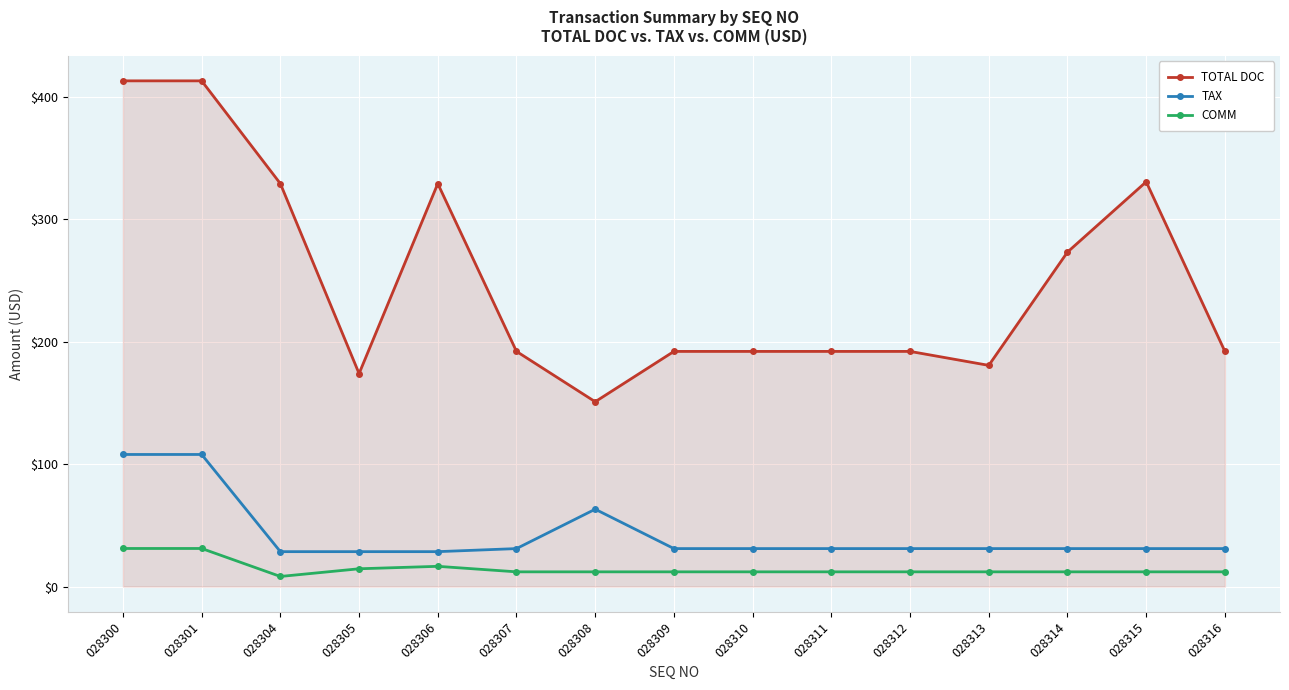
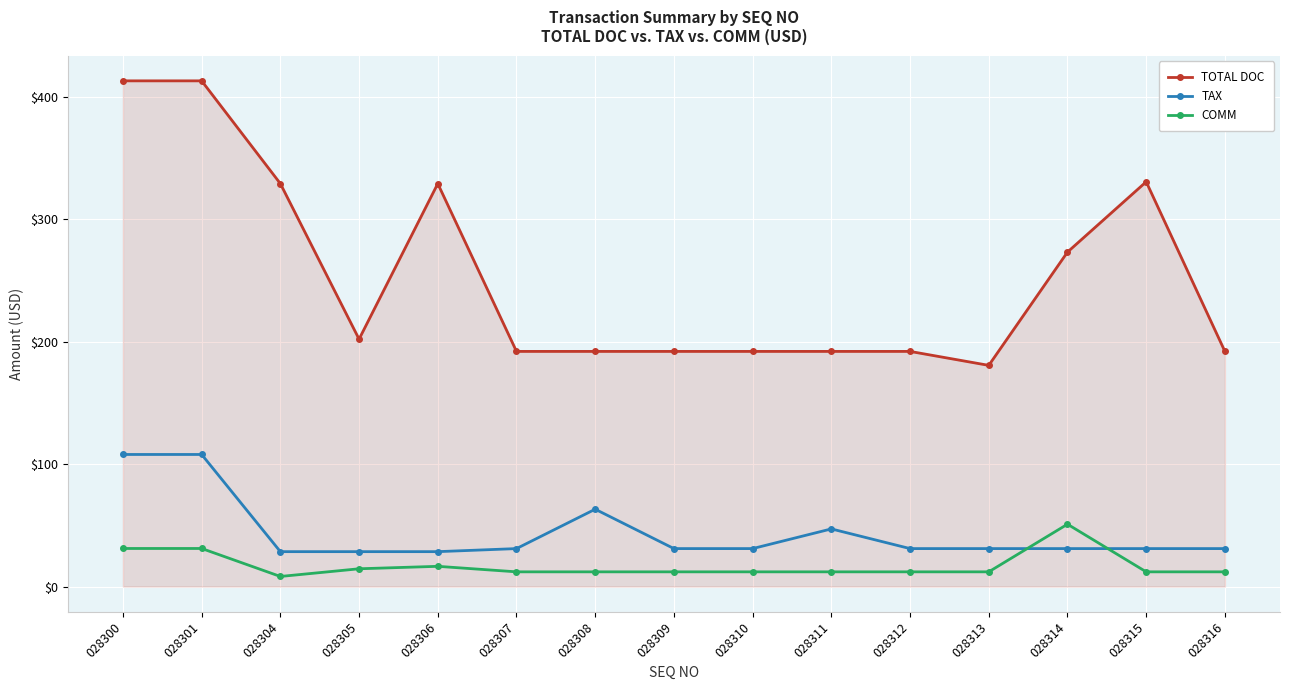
TOTAL DOC, 028305: $174 -> $202
TOTAL DOC, 028308: $151 -> $192
TAX, 028311: $31 -> $47
COMM, 028314: $12 -> $51
